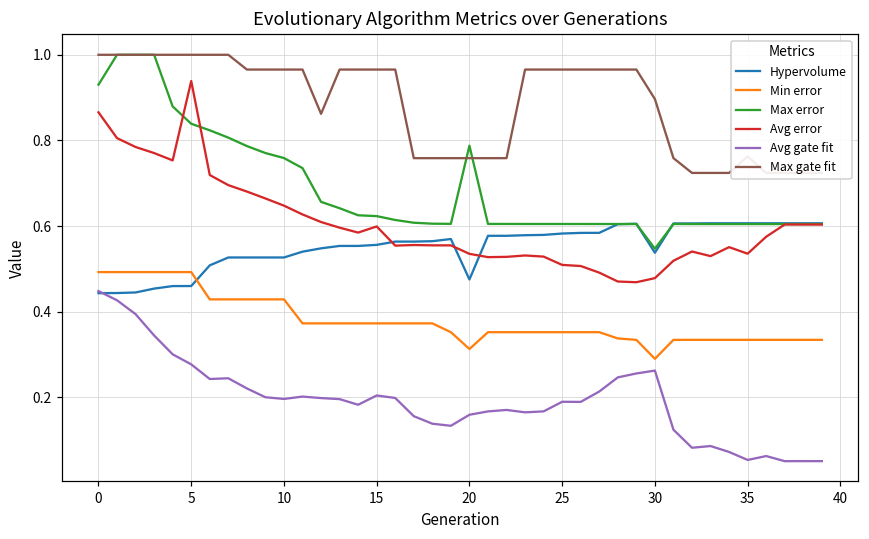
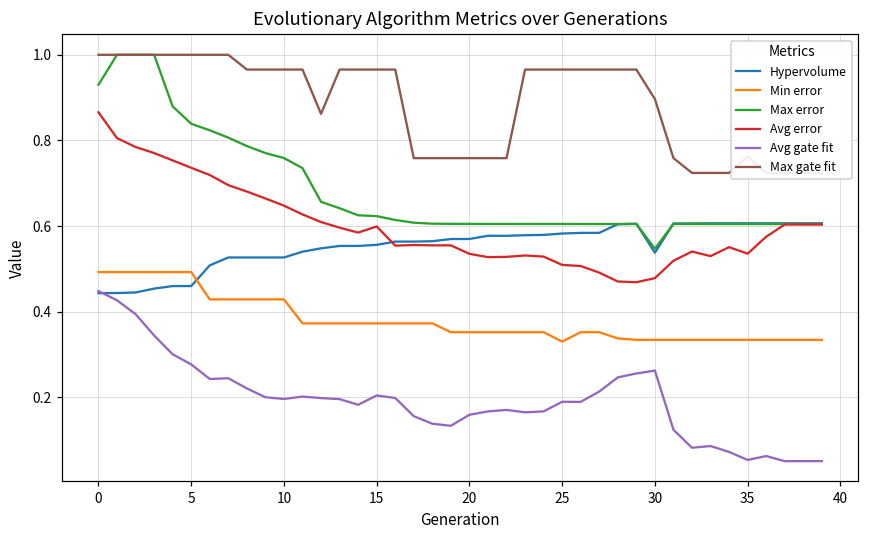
Avg error, 5: 0.94 -> 0.74
Hypervolume, 20: 0.48 -> 0.57
Min error, 20: 0.31 -> 0.35
Max error, 20: 0.79 -> 0.61
Min error, 25: 0.35 -> 0.33
Min error, 30: 0.29 -> 0.33
